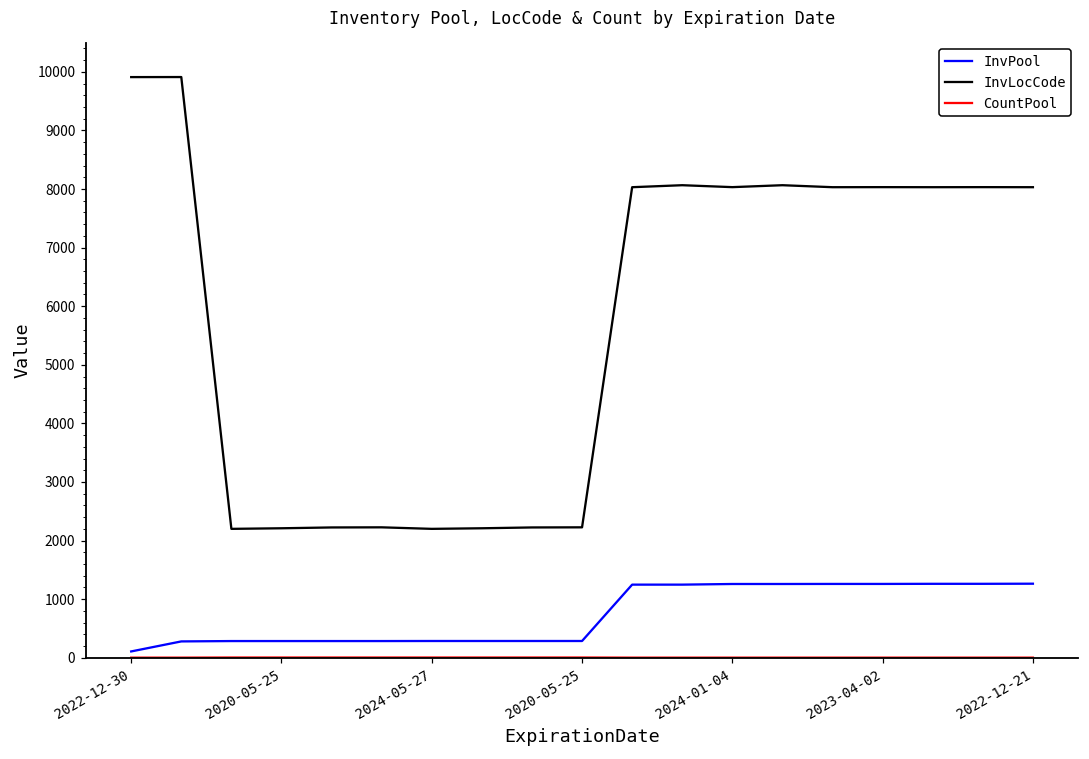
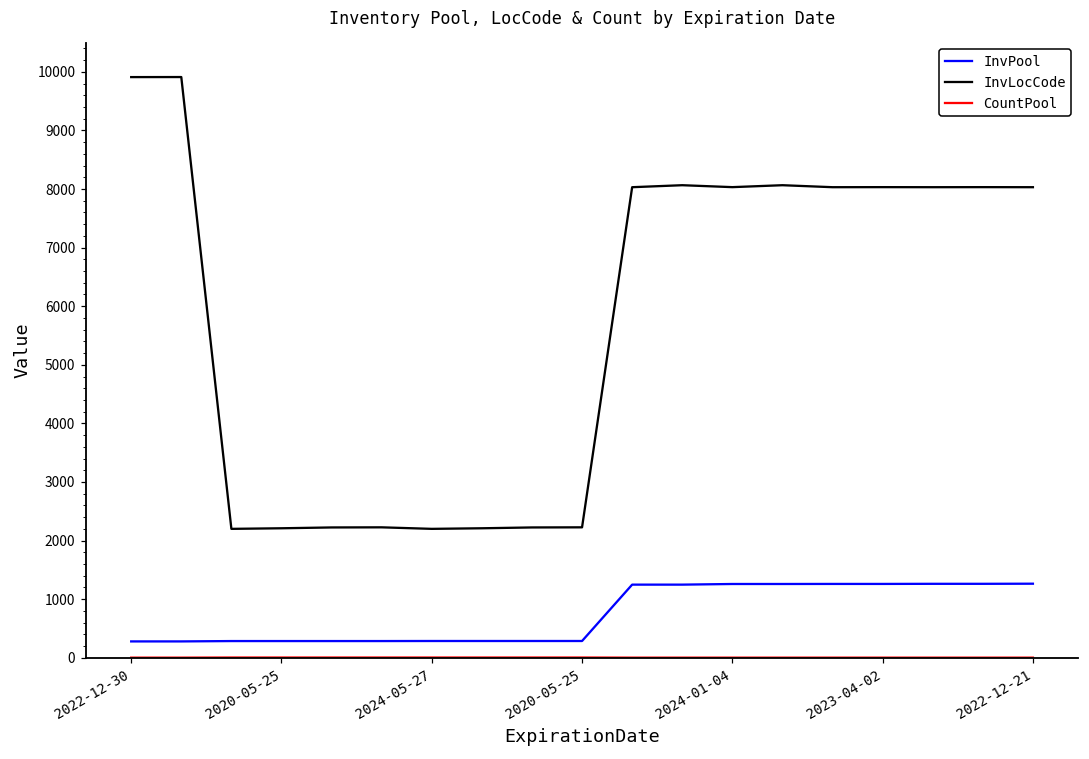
InvPool, 2022-12-30: 100 -> 300
